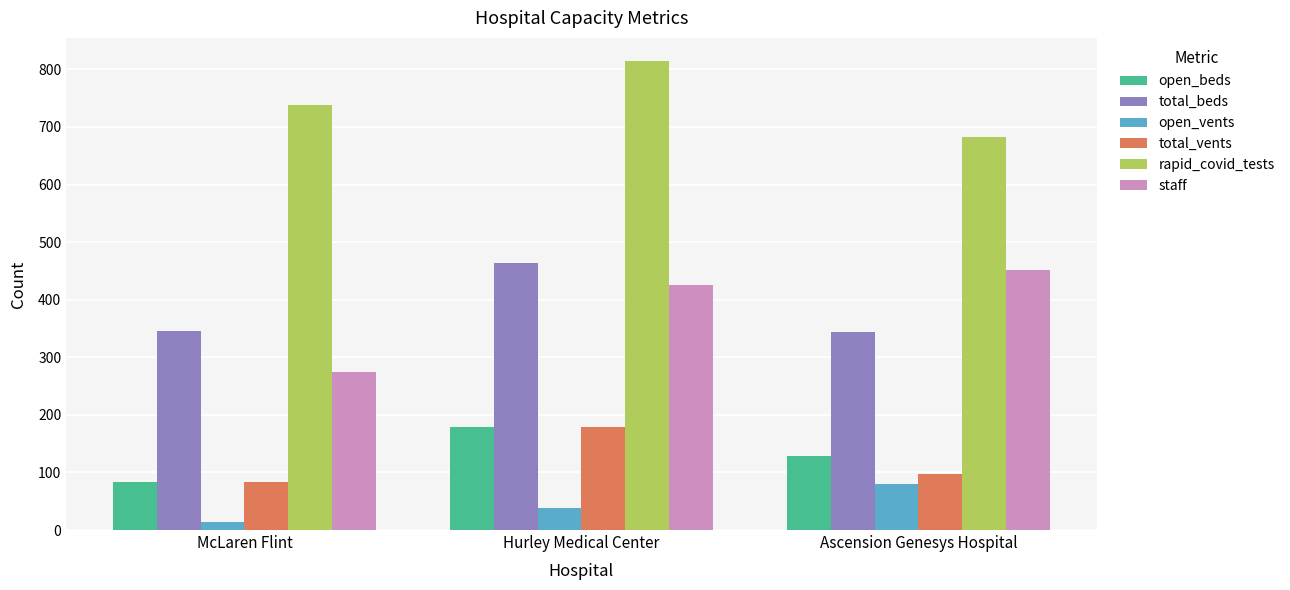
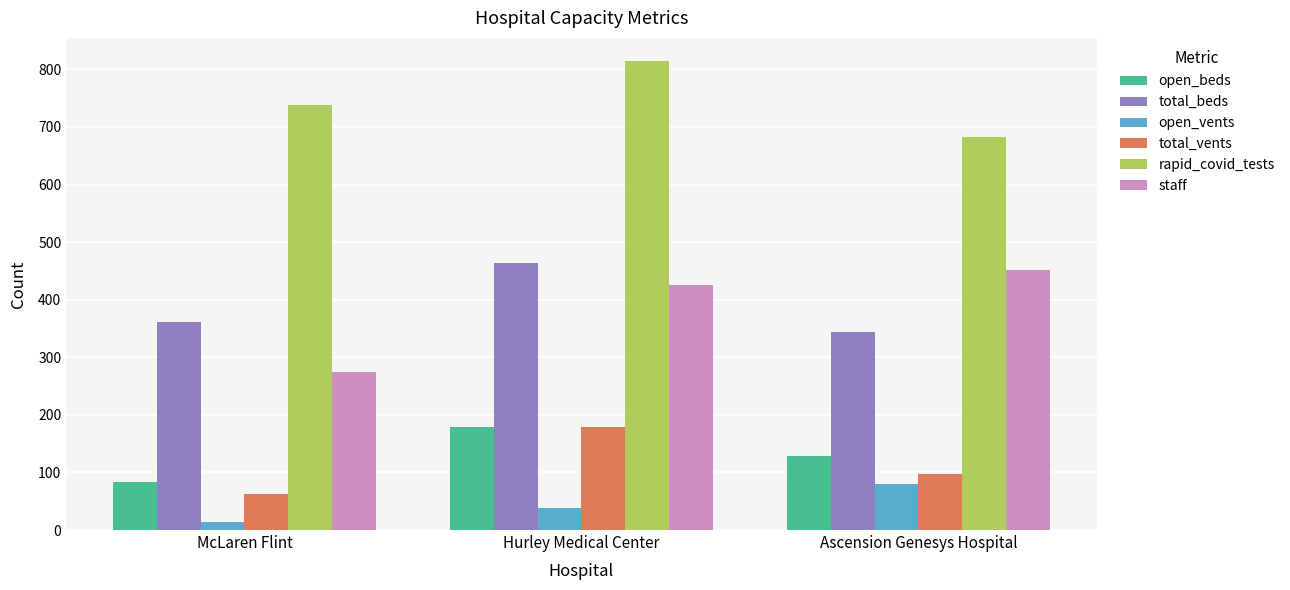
total_beds, McLaren Flint: 350 -> 360
total_vents, McLaren Flint: 80 -> 60
